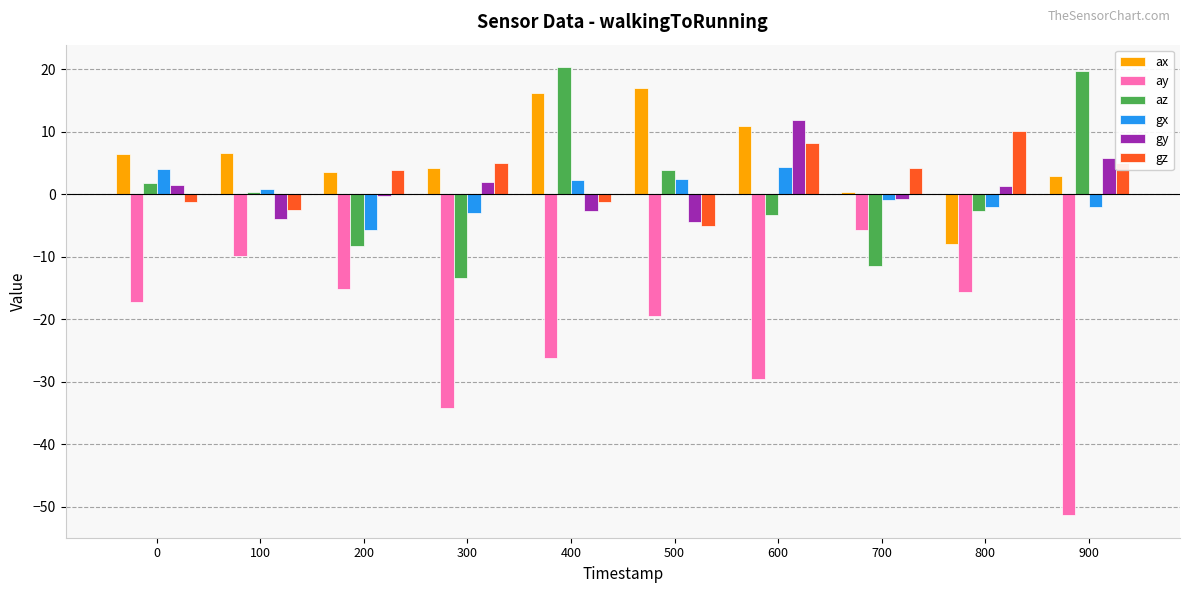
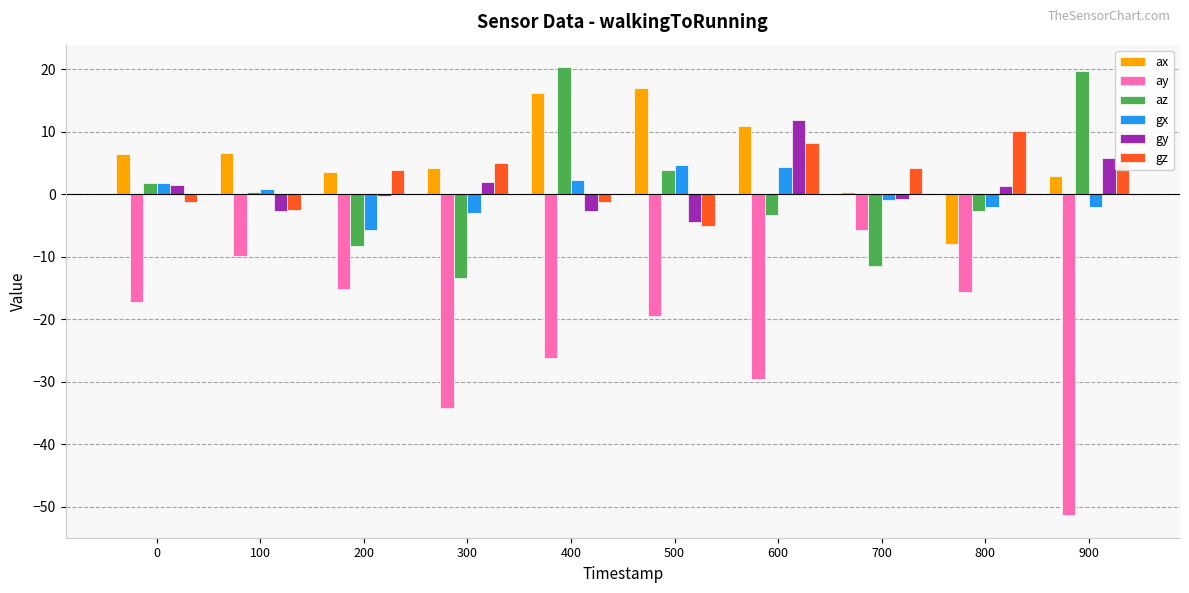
gx, 0: 4 -> 2
gy, 100: -4 -> -3
gx, 500: 2 -> 5
